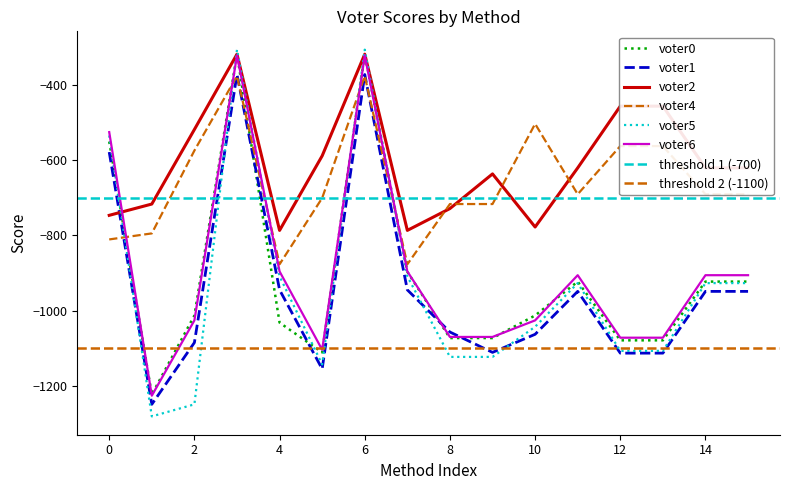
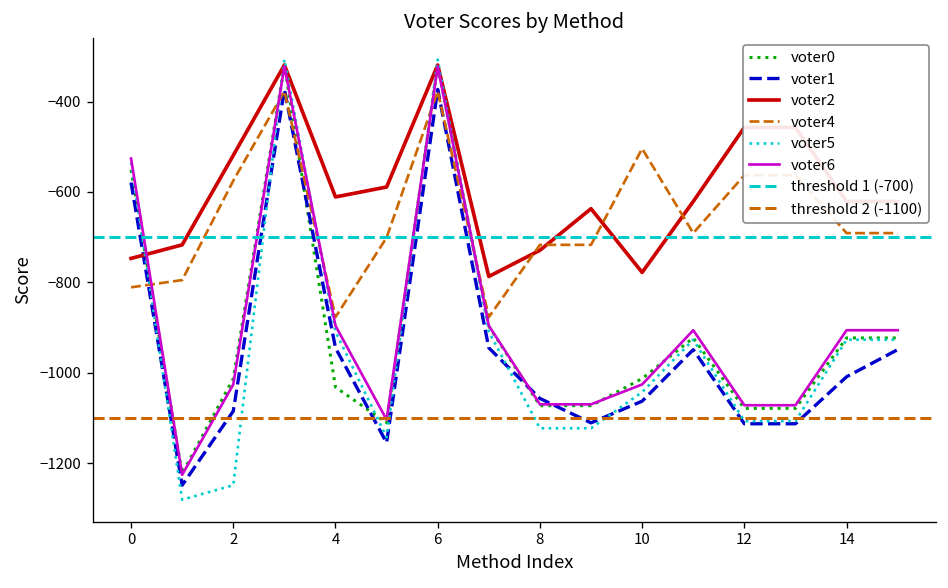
voter2, 4: -790 -> -610
voter1, 14: -950 -> -1010
